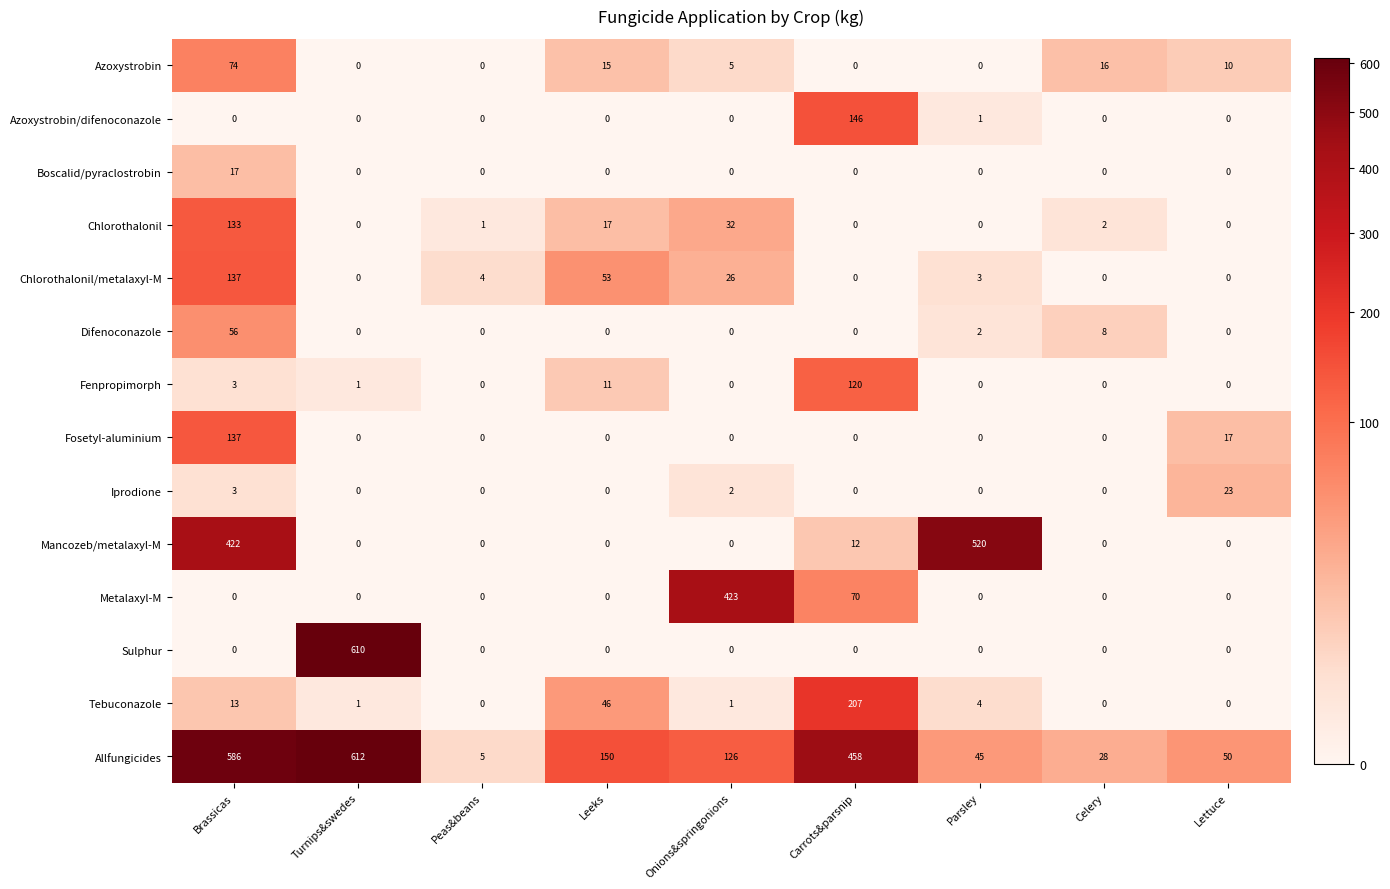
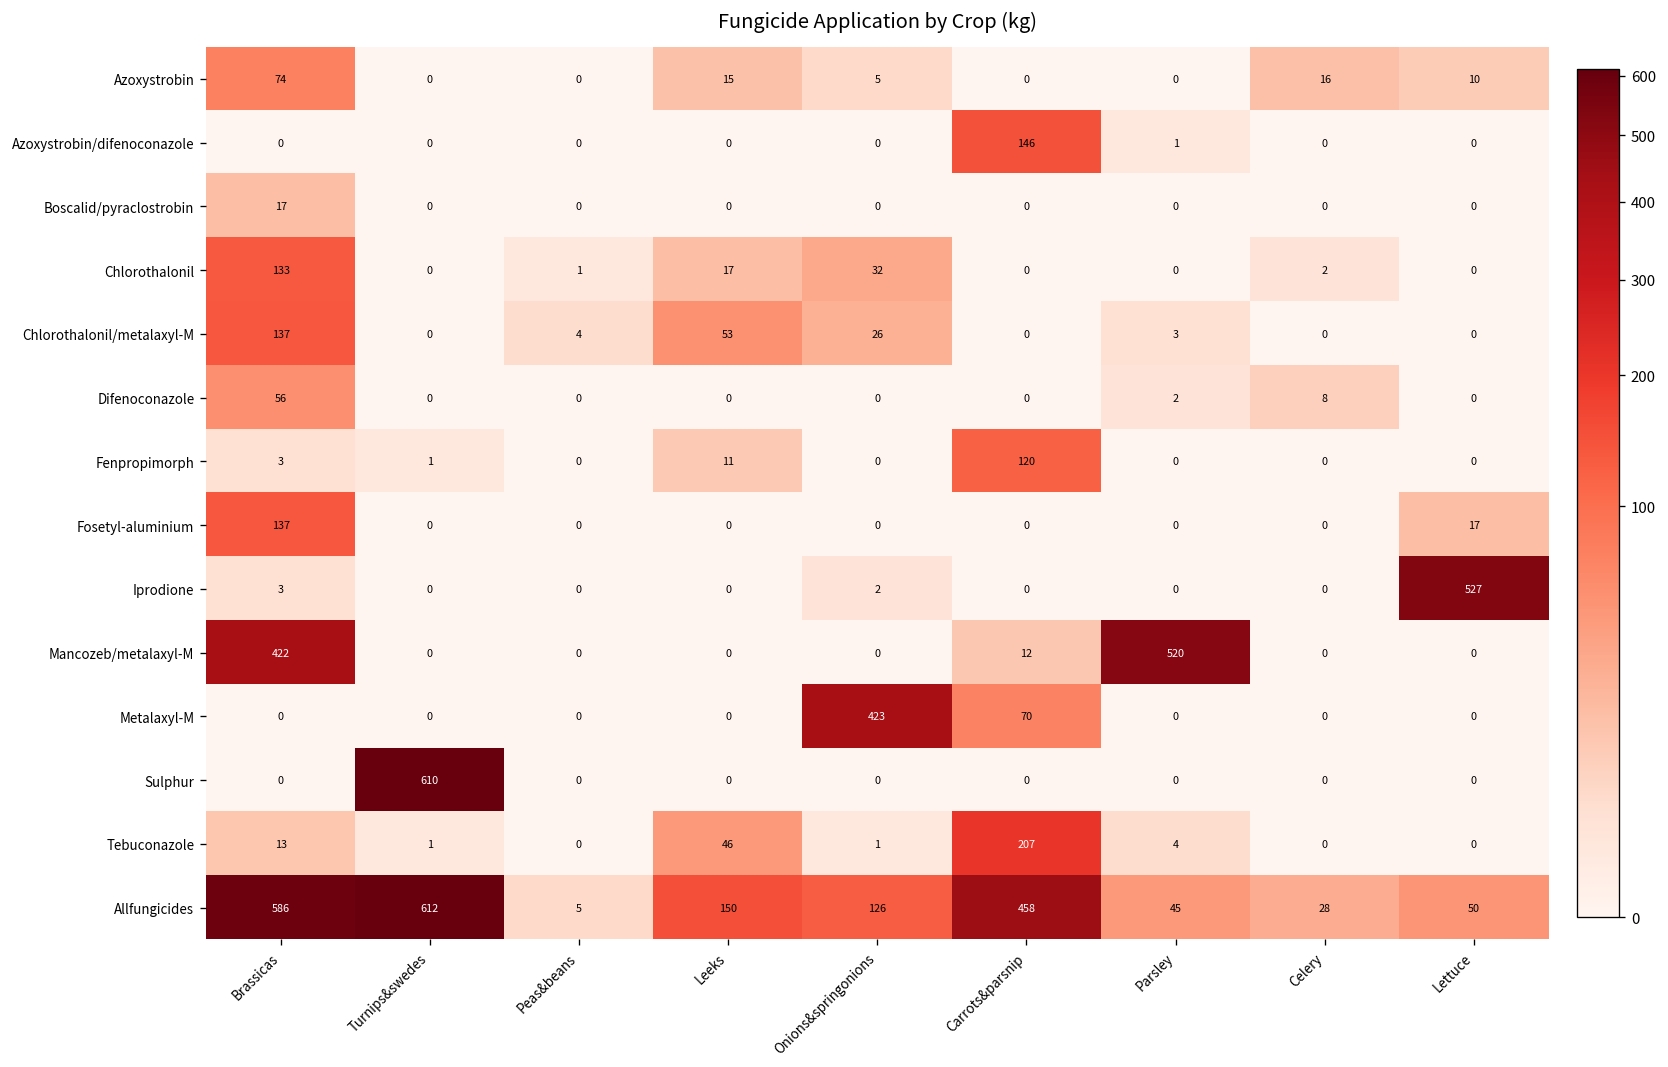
Iprodione, Lettuce: 23 -> 527
